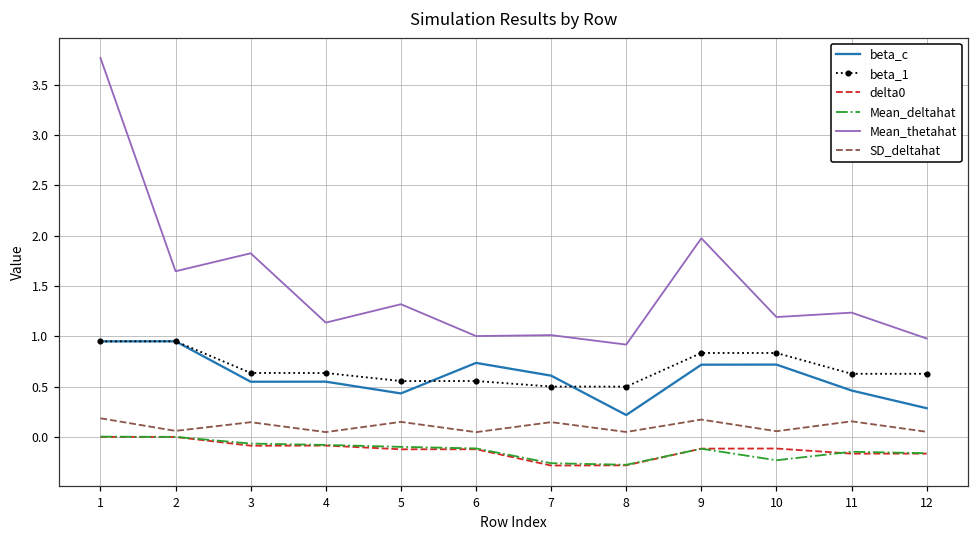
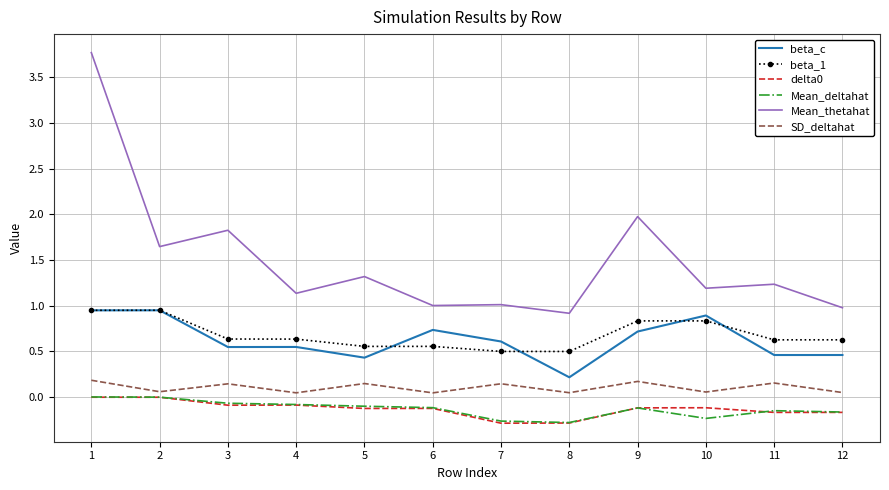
beta_c, 10: 0.7 -> 0.9
beta_c, 12: 0.3 -> 0.5
